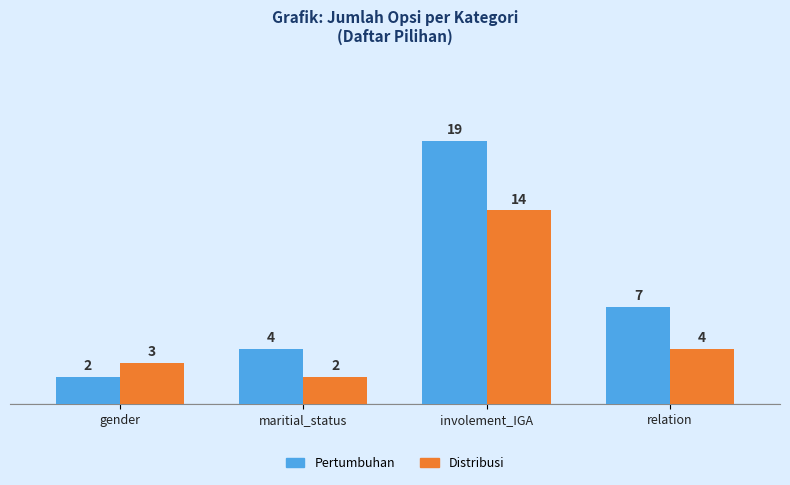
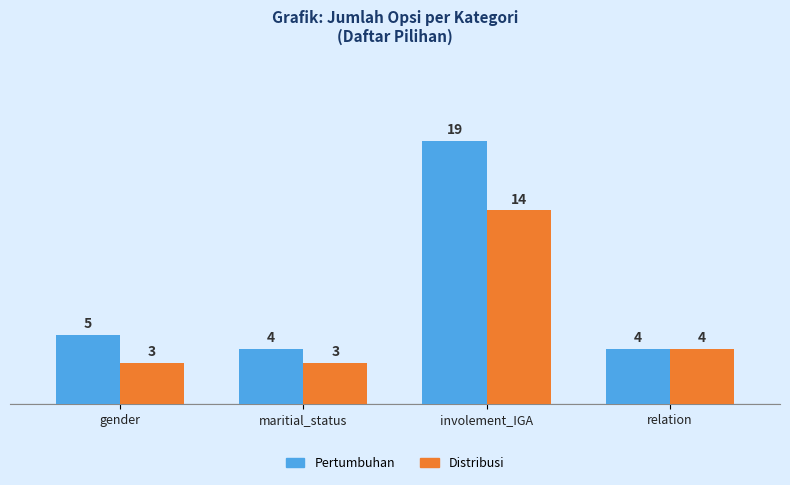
Pertumbuhan, gender: 2 -> 5
Distribusi, maritial_status: 2 -> 3
Pertumbuhan, relation: 7 -> 4
